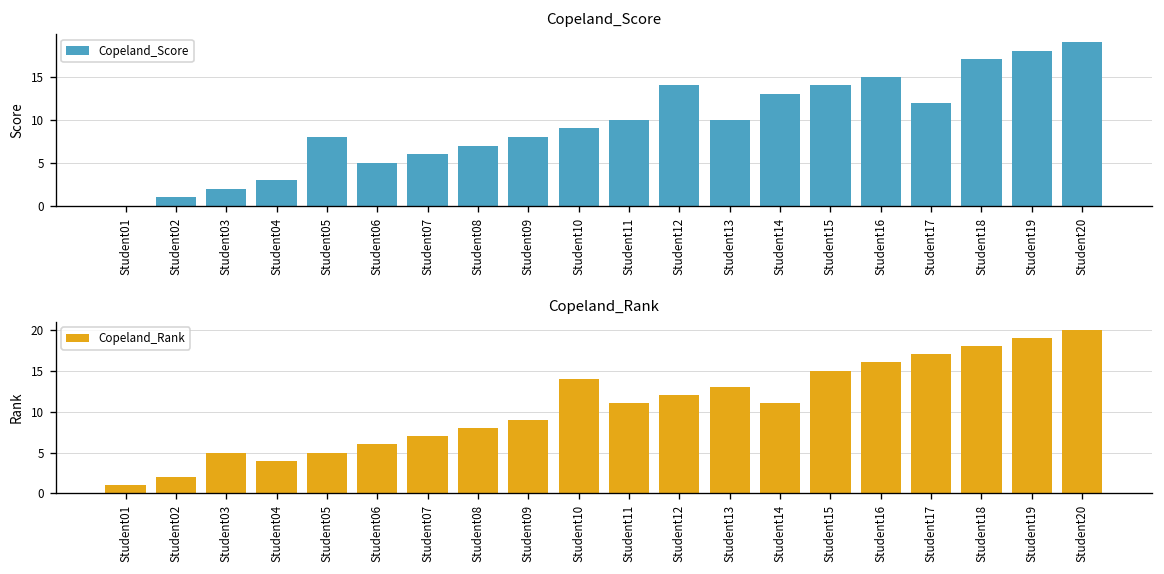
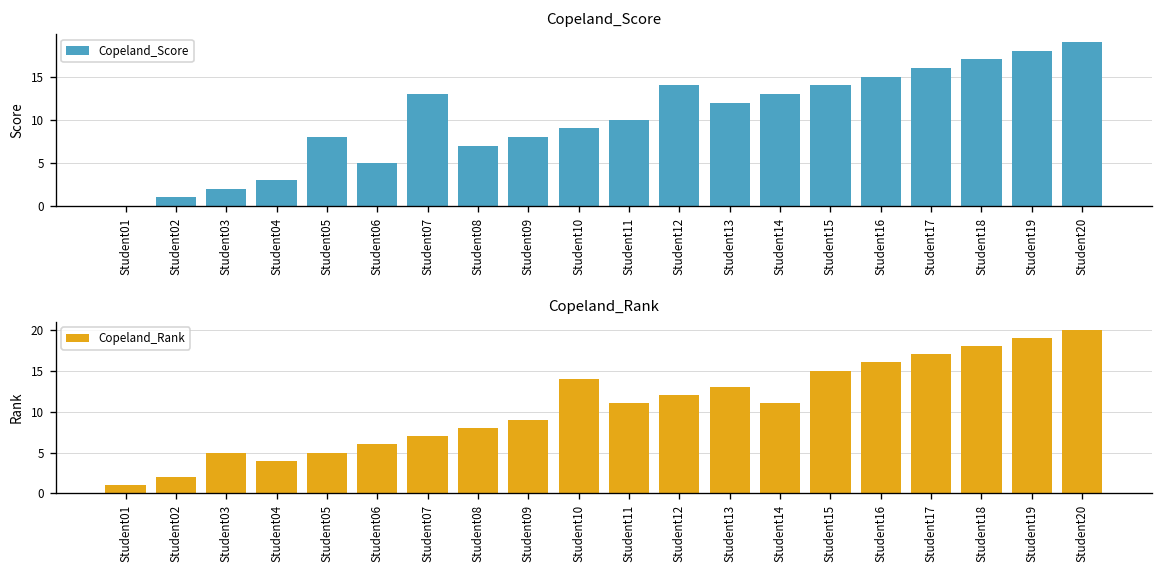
Copeland_Score, Student07: 6 -> 13
Copeland_Score, Student13: 10 -> 12
Copeland_Score, Student17: 12 -> 16
